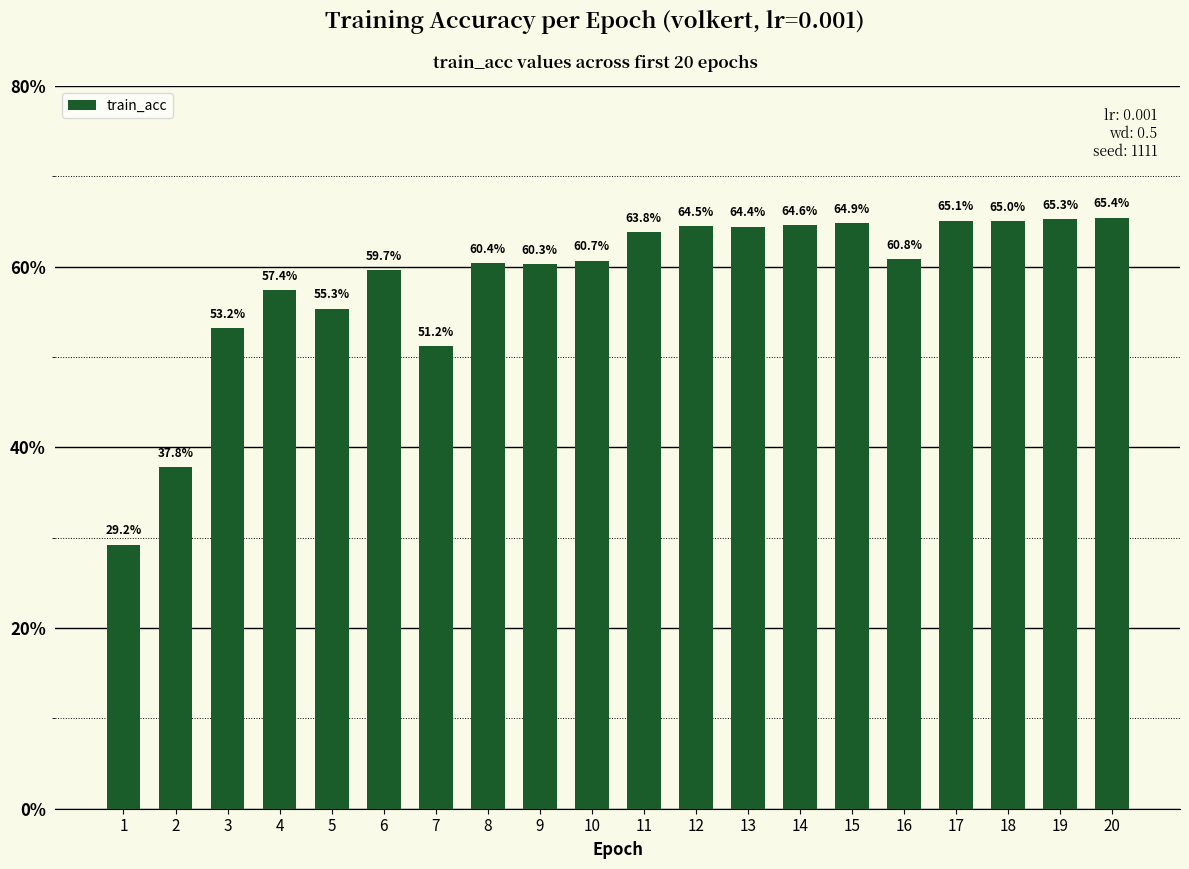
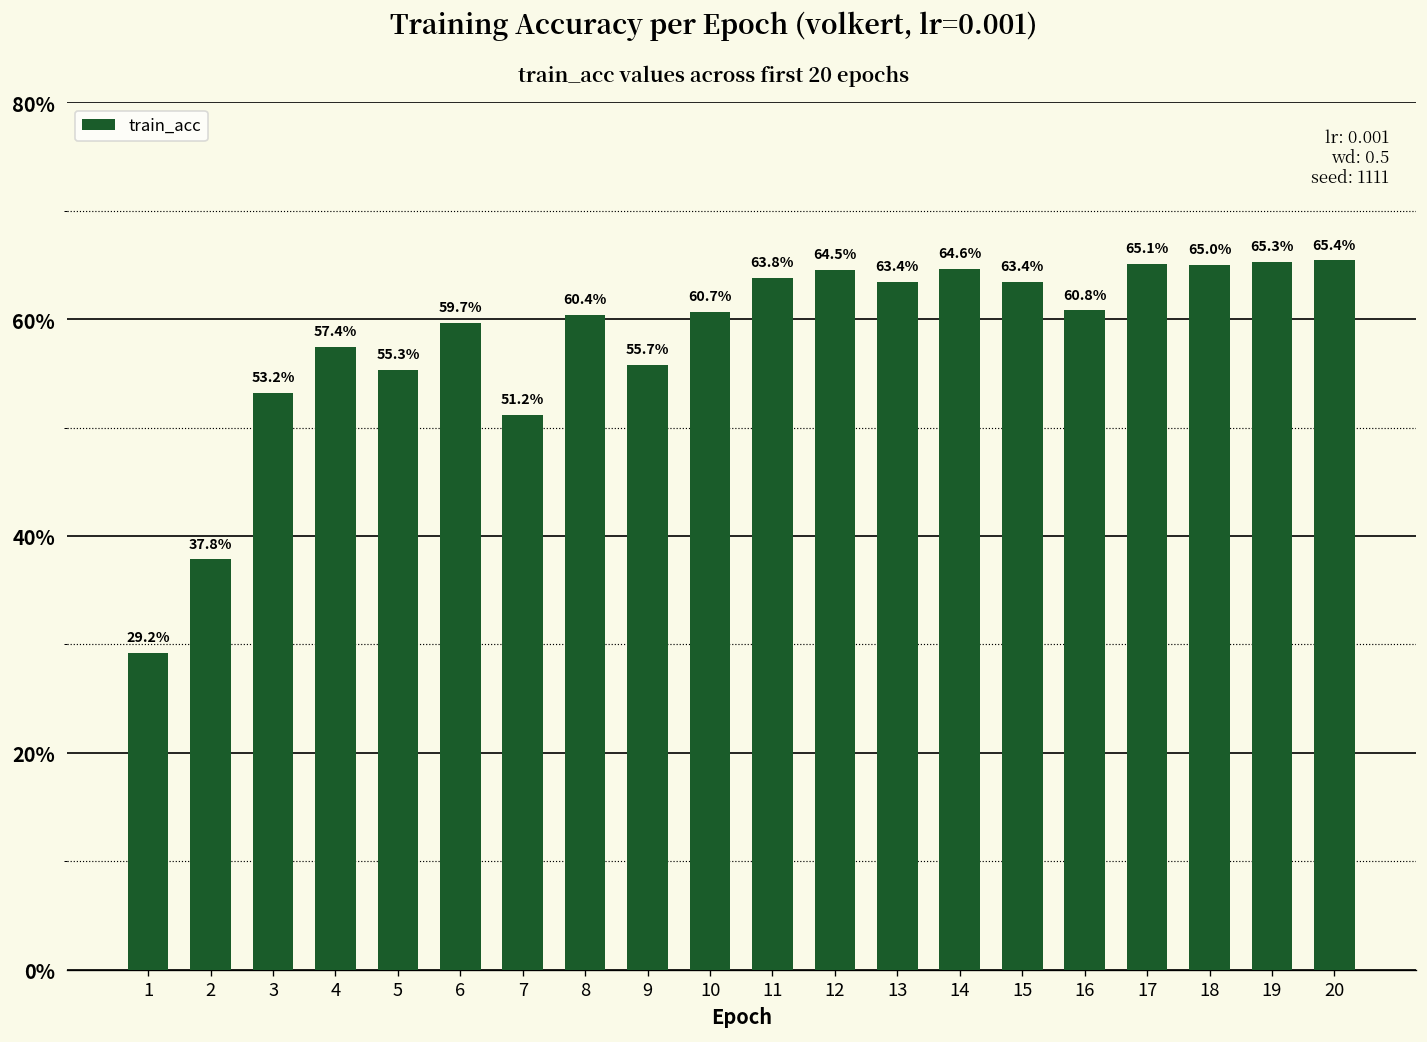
9: 60.3% -> 55.7%
13: 64.4% -> 63.4%
15: 64.9% -> 63.4%
